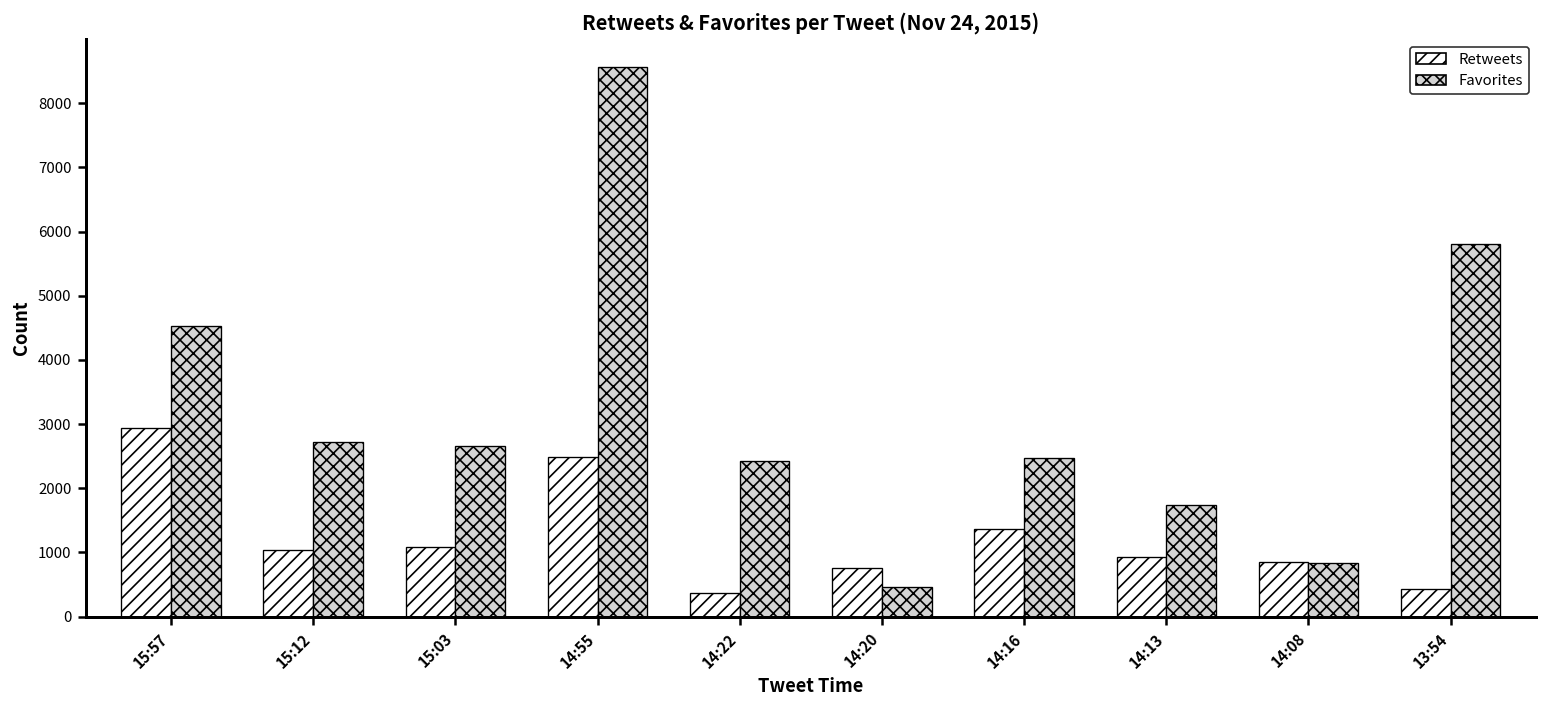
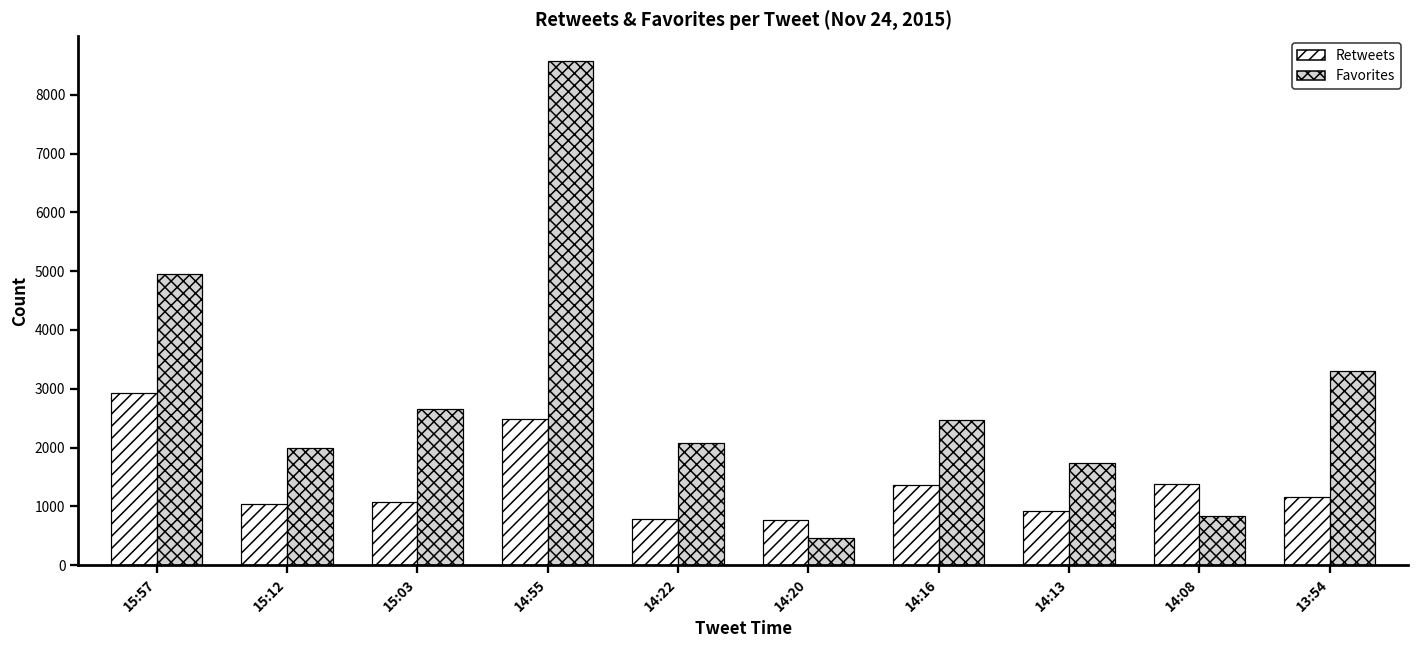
Favorites, 15:57: 4500 -> 5000
Favorites, 15:12: 2700 -> 2000
Retweets, 14:22: 400 -> 800
Favorites, 14:22: 2400 -> 2100
Retweets, 14:08: 900 -> 1400
Retweets, 13:54: 400 -> 1200
Favorites, 13:54: 5800 -> 3300
